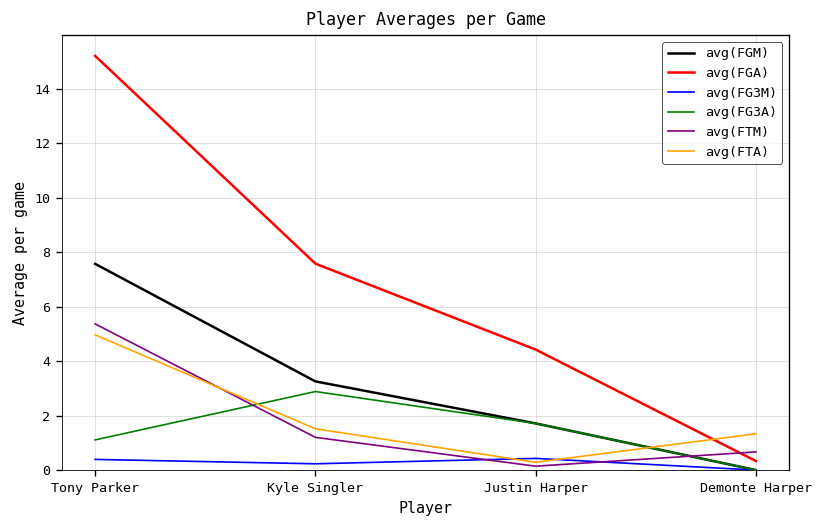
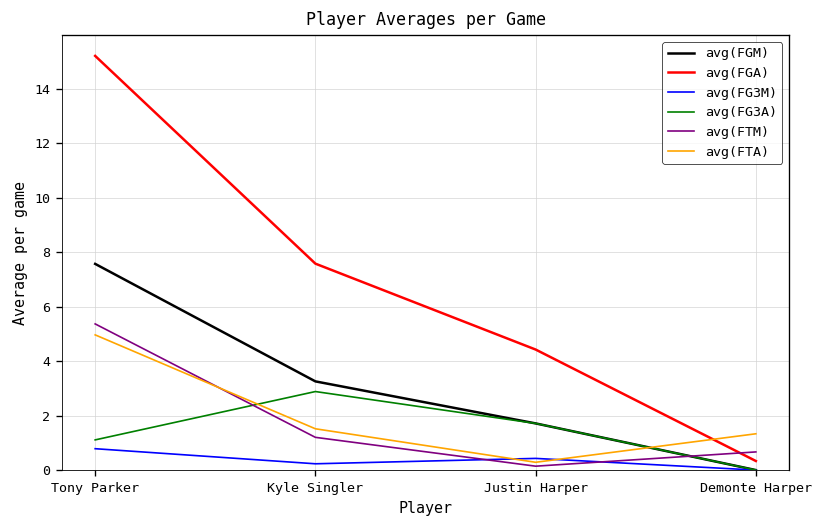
avg(FG3M), Tony Parker: 0.4 -> 0.8
